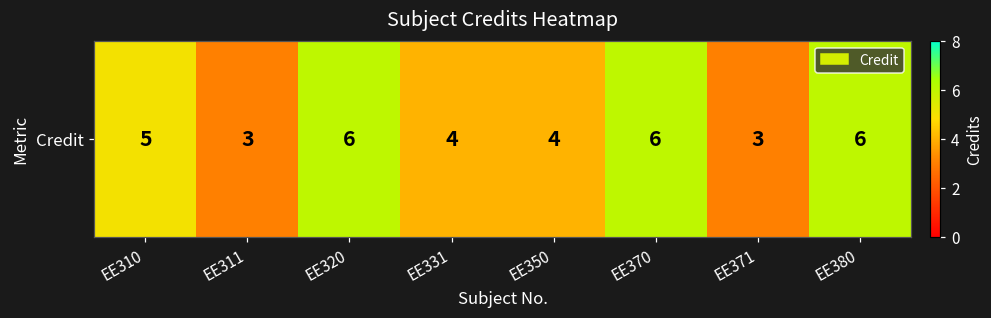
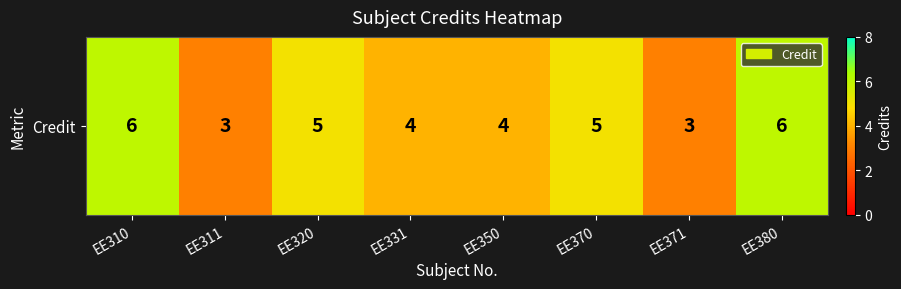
Credit, EE310: 5 -> 6
Credit, EE320: 6 -> 5
Credit, EE370: 6 -> 5
